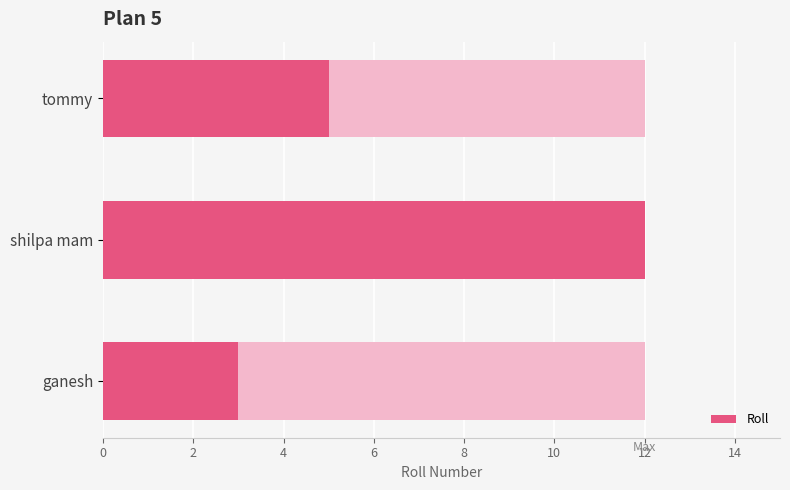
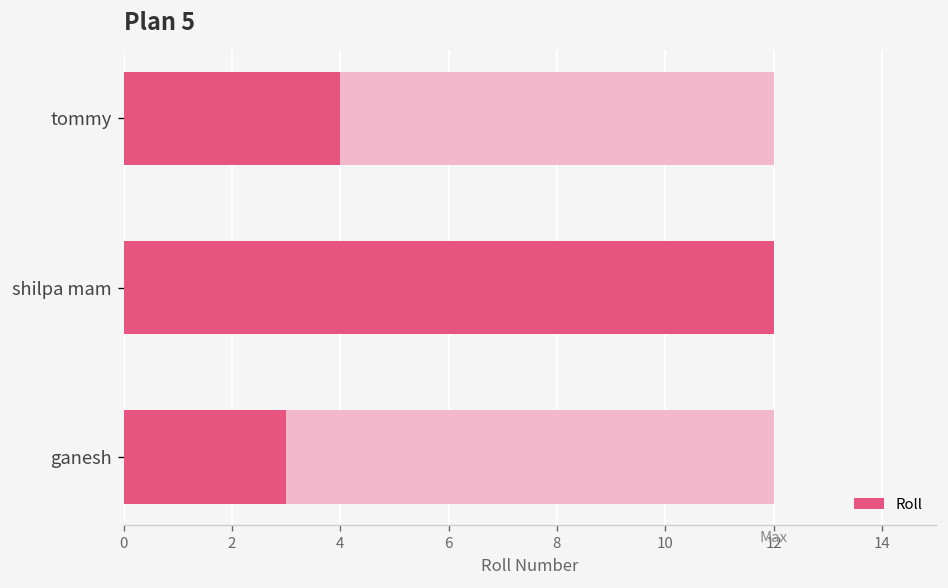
Roll, tommy: 5 -> 4
